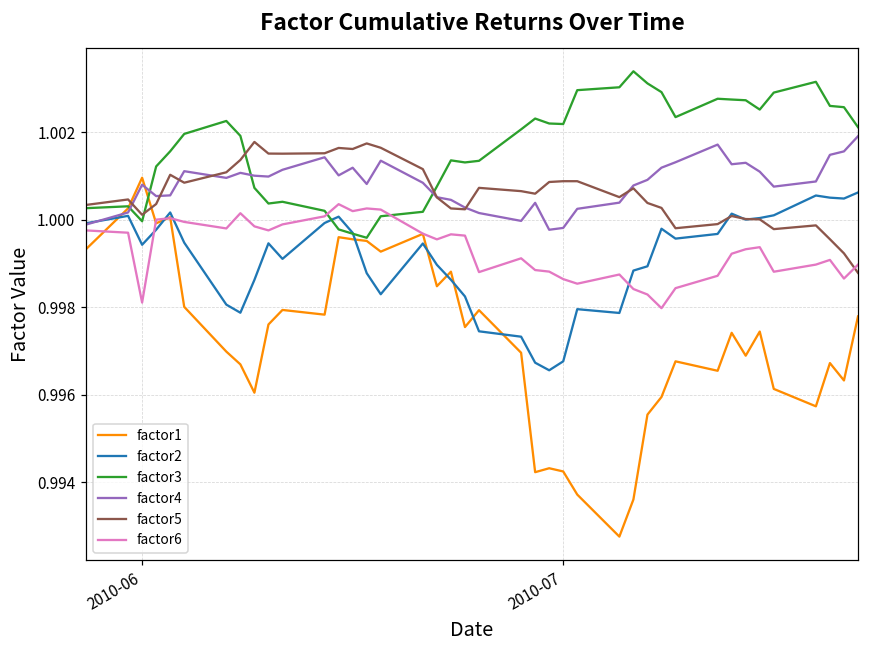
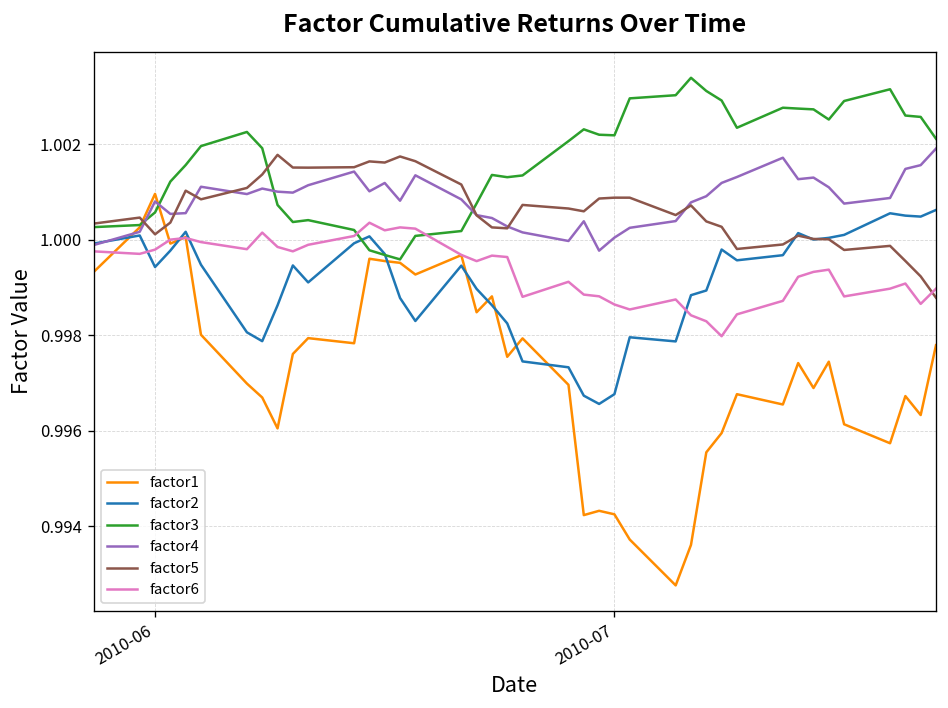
factor3, 2010-06: 1.0000 -> 1.0006
factor6, 2010-06: 0.9981 -> 0.9998
factor4, 2010-07: 0.9998 -> 1.0000
